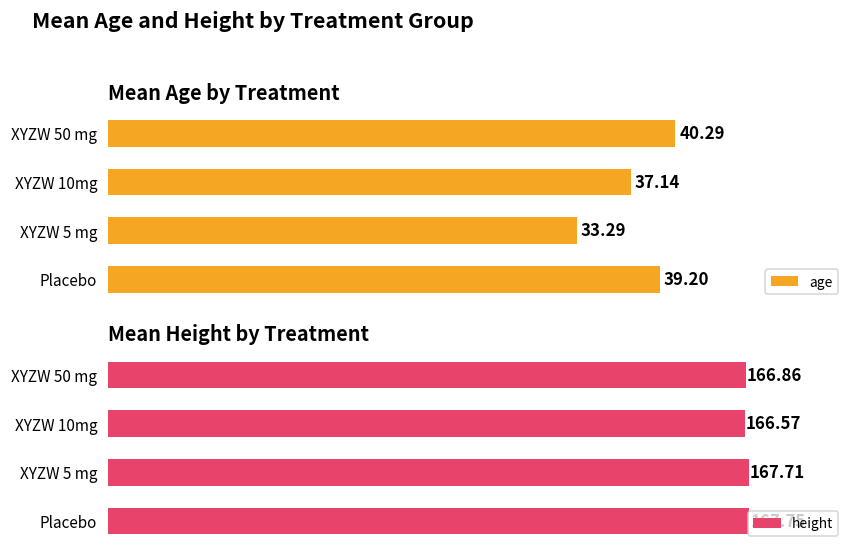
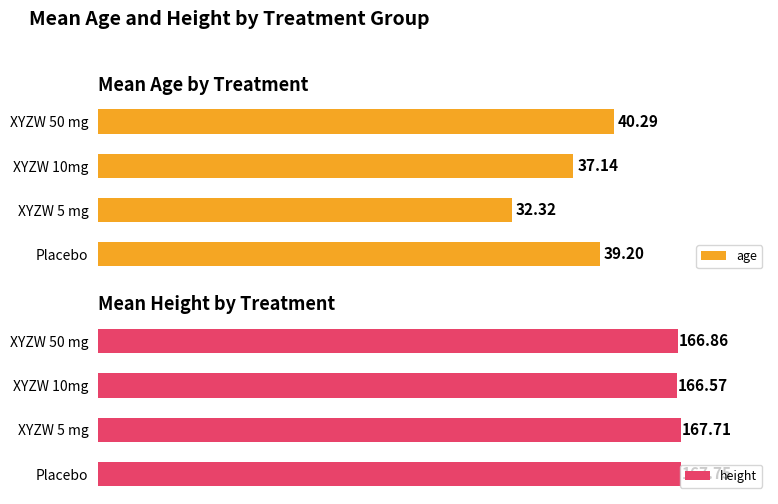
Mean Age by Treatment, XYZW 5 mg: 33.29 -> 32.32
